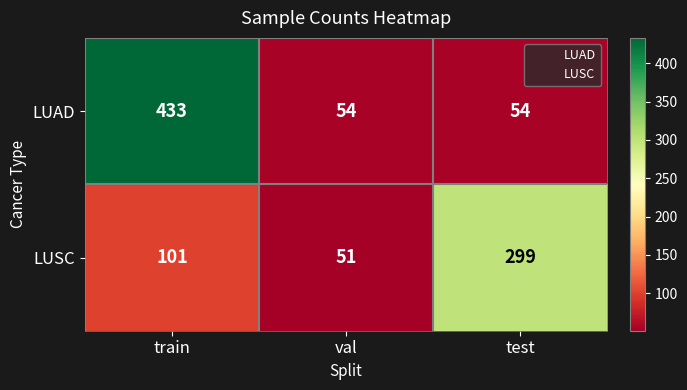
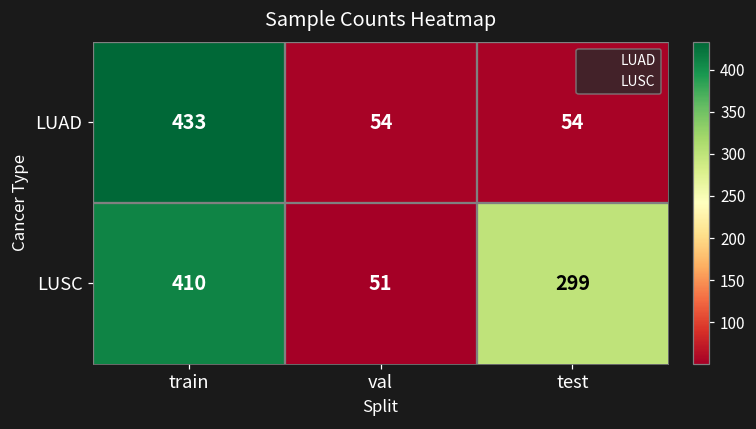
LUSC, train: 101 -> 410
